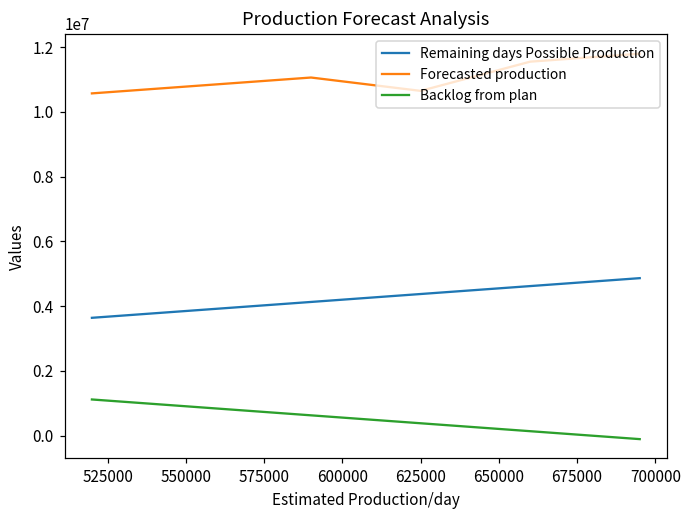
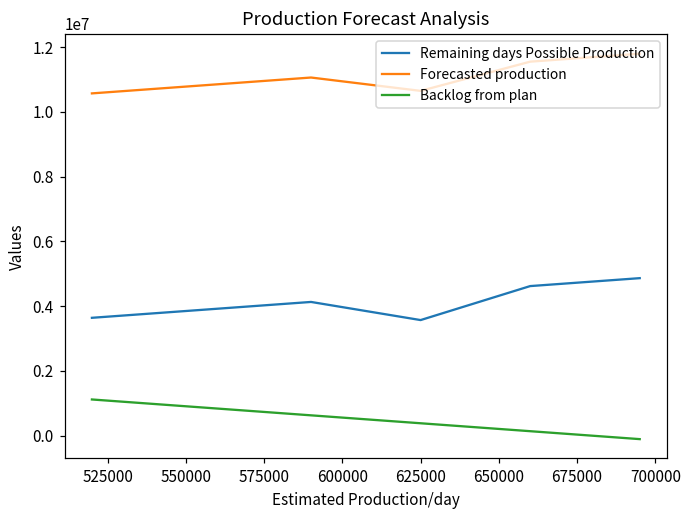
Remaining days Possible Production, 625000: 4400000 -> 3600000
